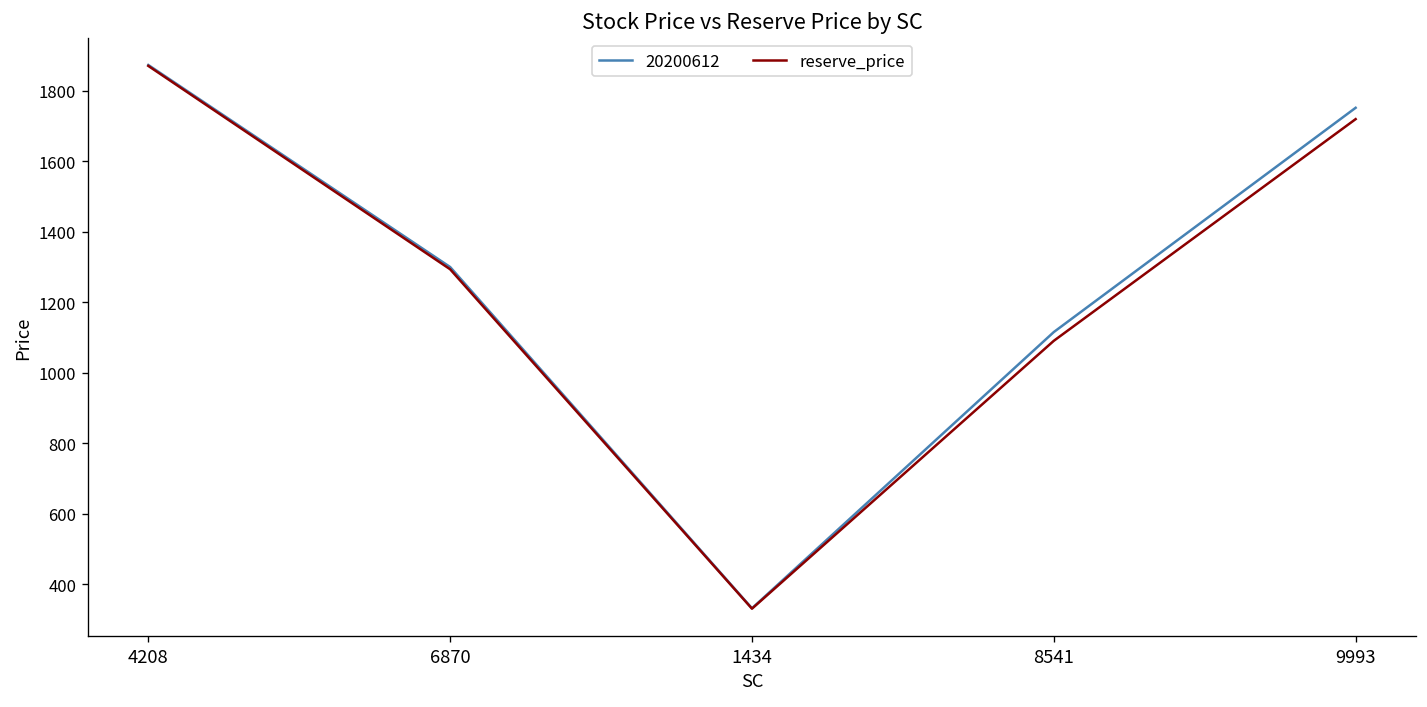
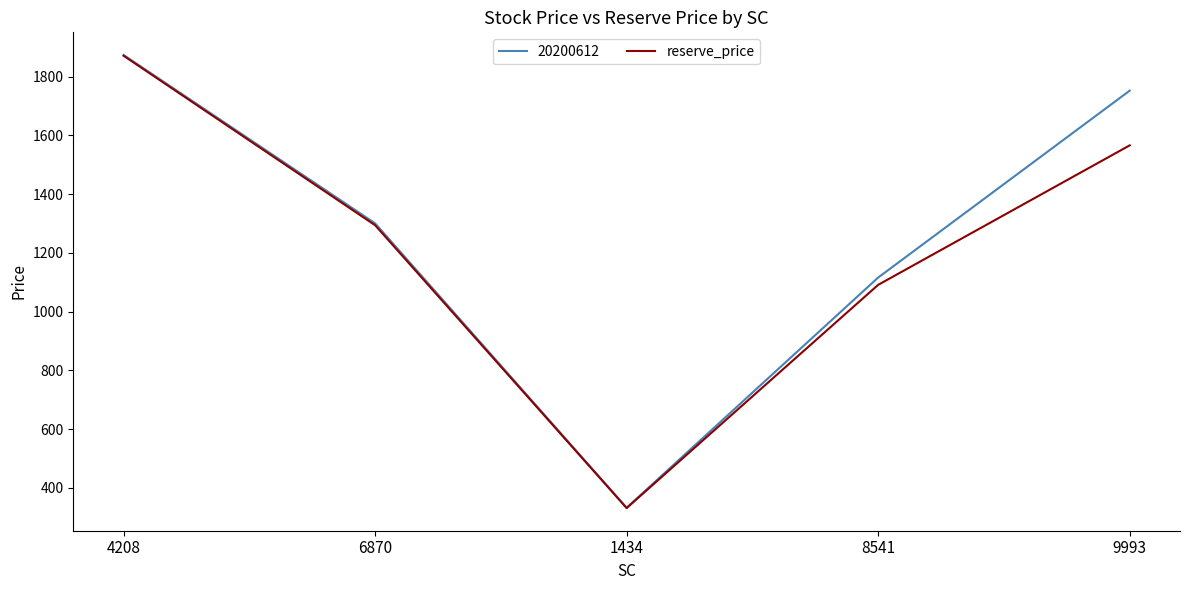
reserve_price, 9993: 1720 -> 1570
